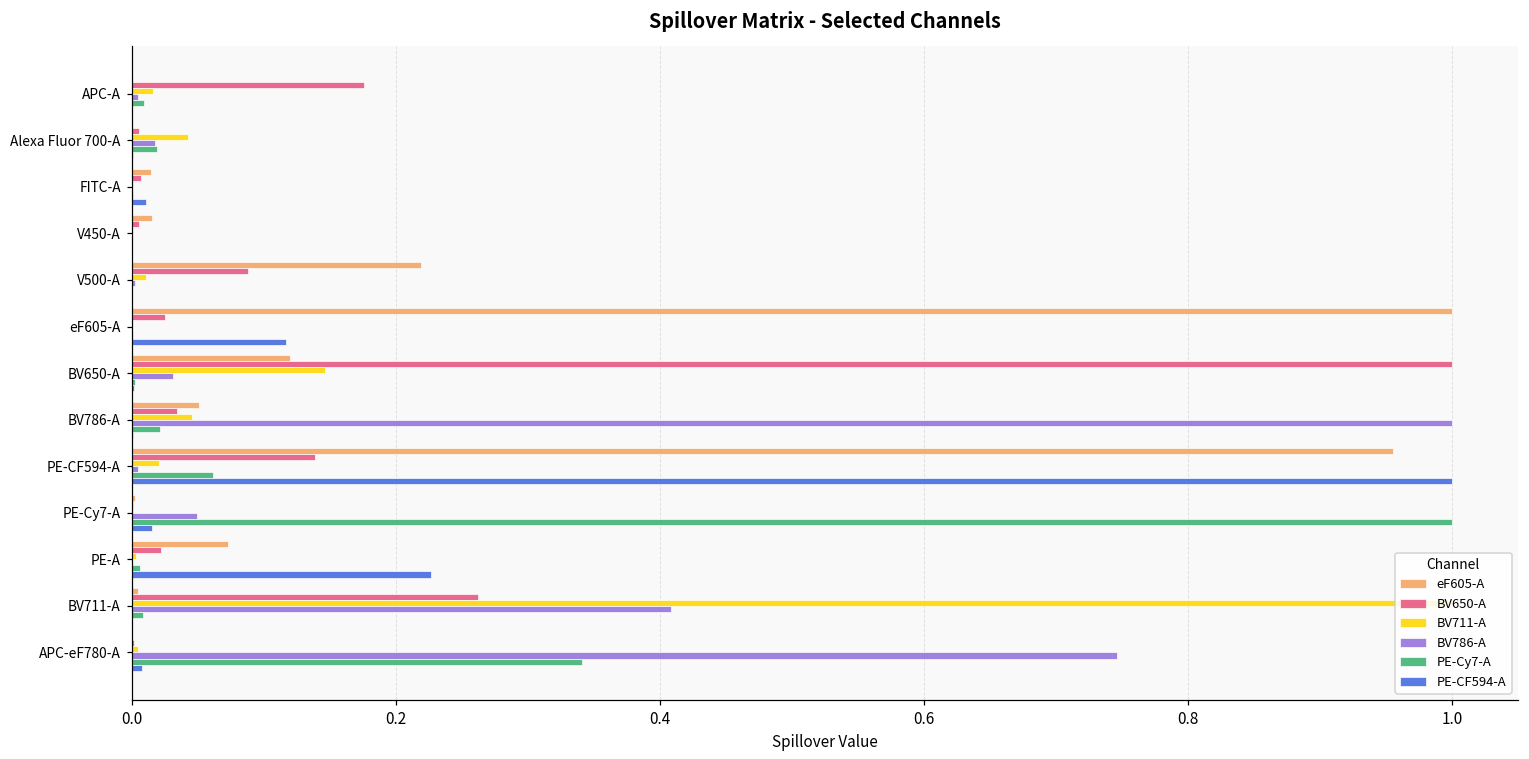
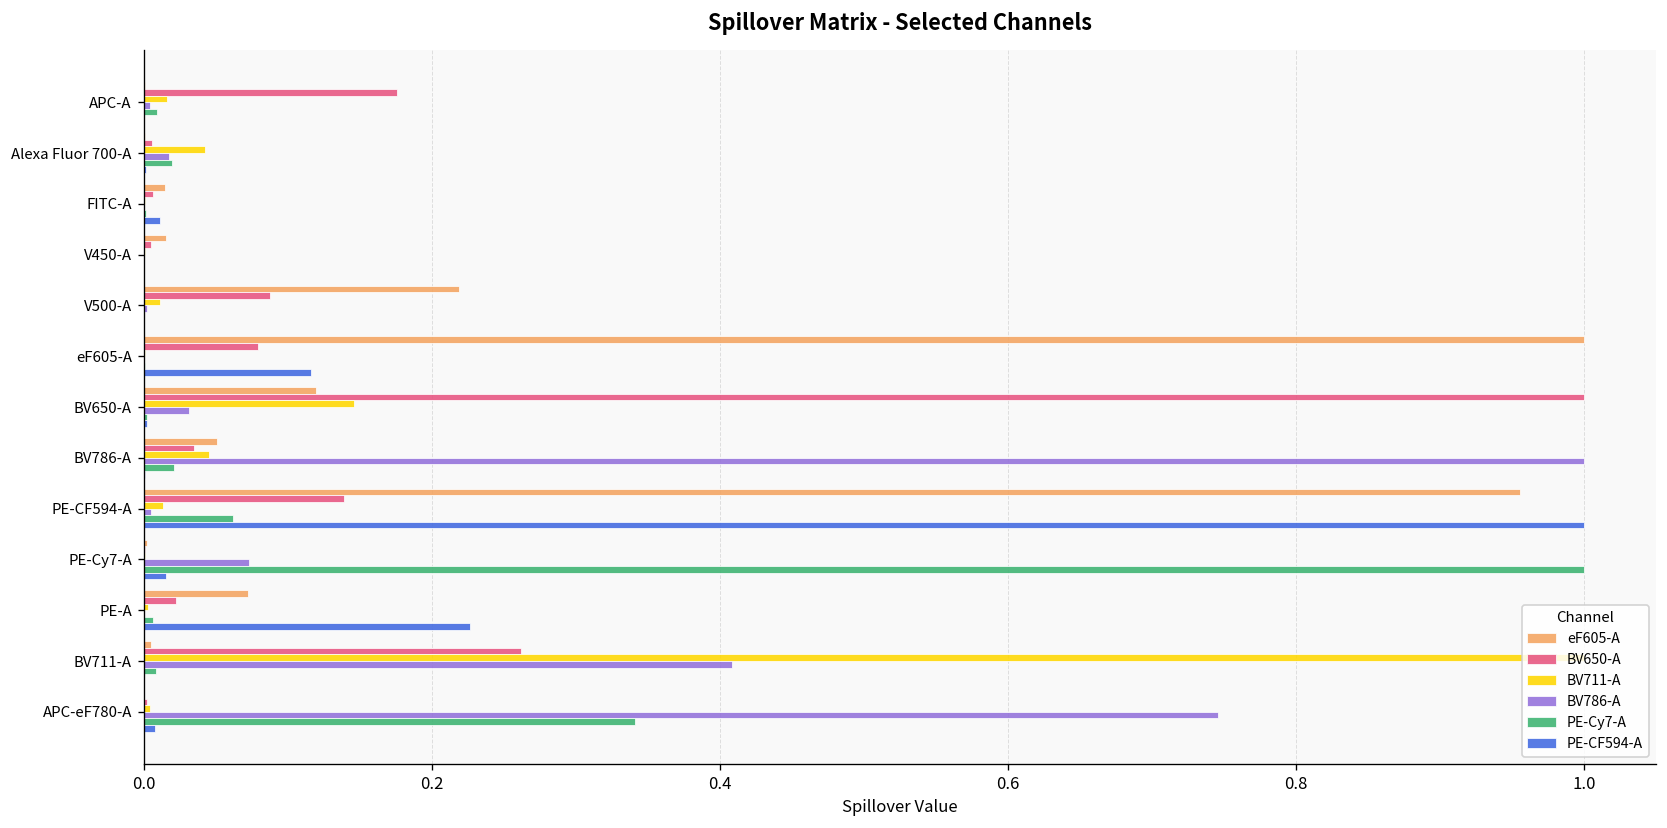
BV650-A, eF605-A: 0.026 -> 0.080
BV711-A, PE-CF594-A: 0.021 -> 0.013
BV786-A, PE-Cy7-A: 0.050 -> 0.073
